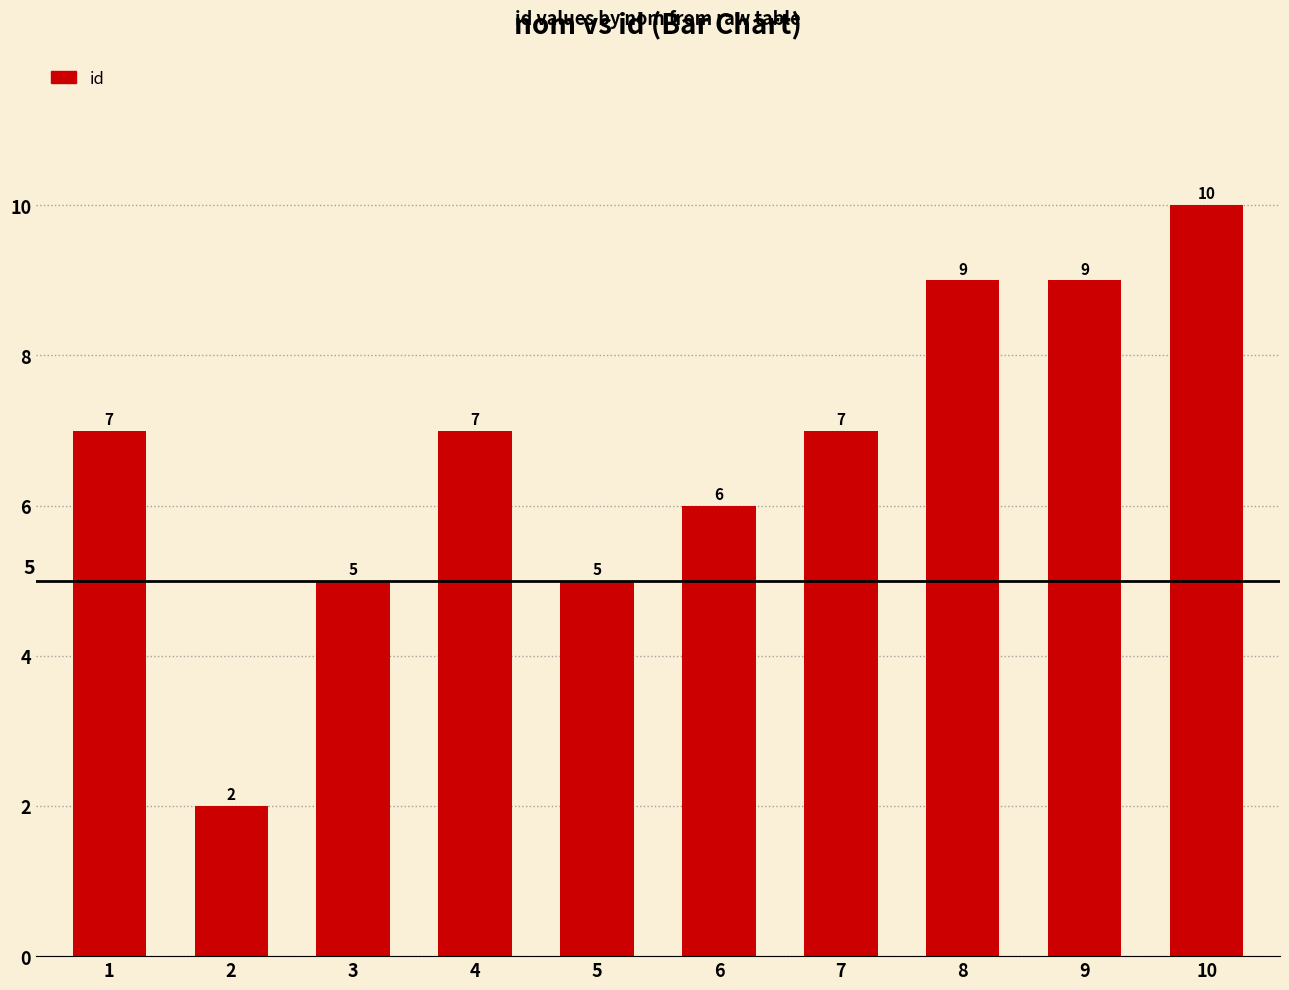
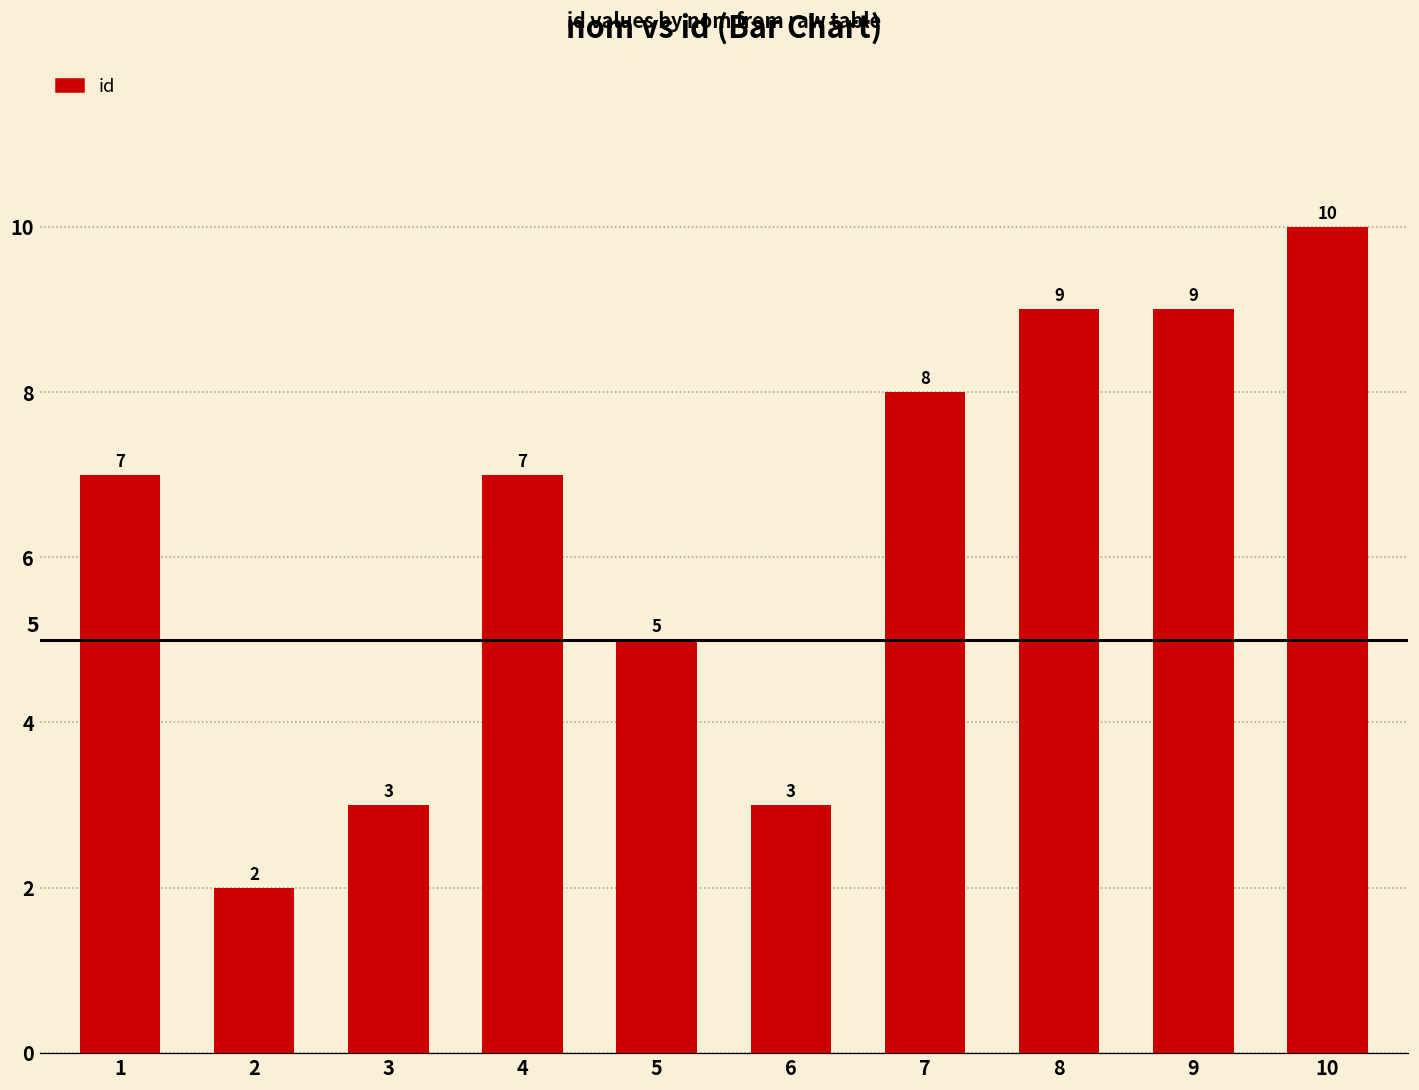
3: 5 -> 3
6: 6 -> 3
7: 7 -> 8
